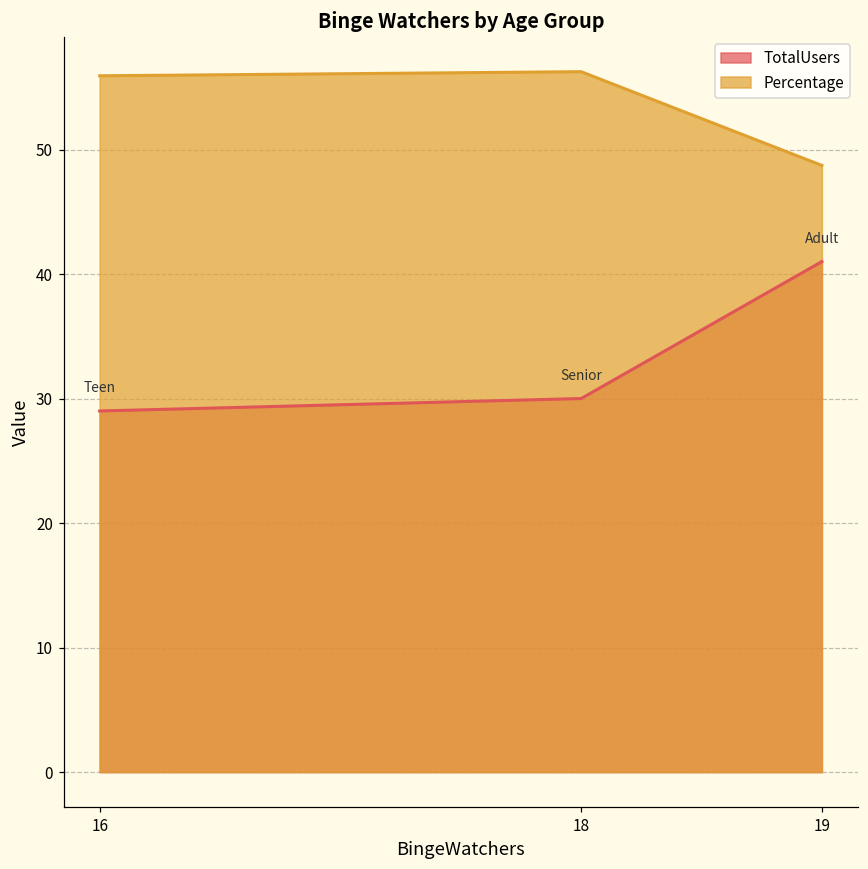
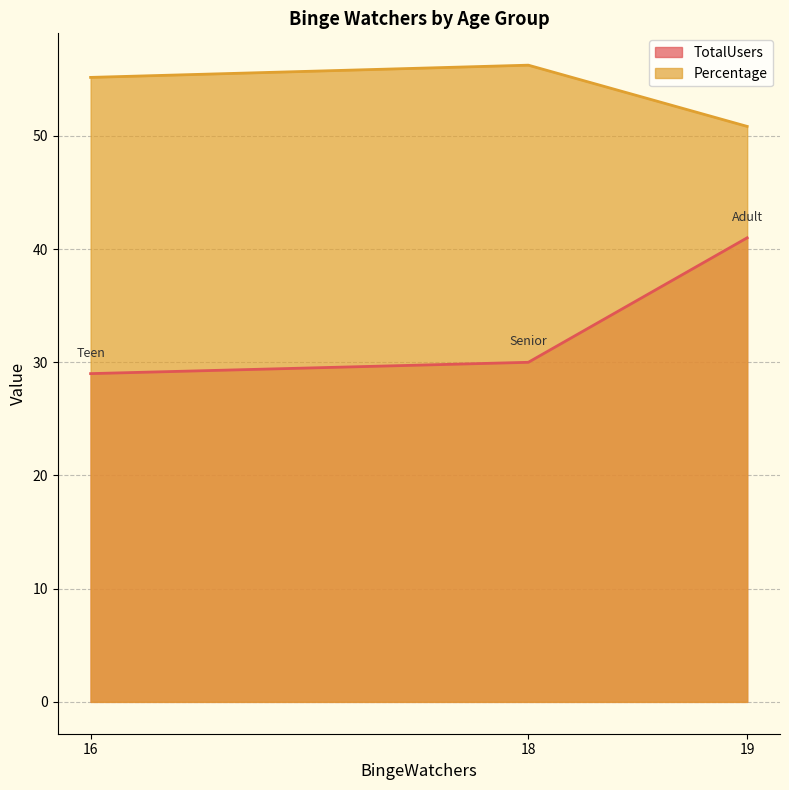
Percentage, 16: 55.9 -> 55.2
Percentage, 19: 48.7 -> 50.8
